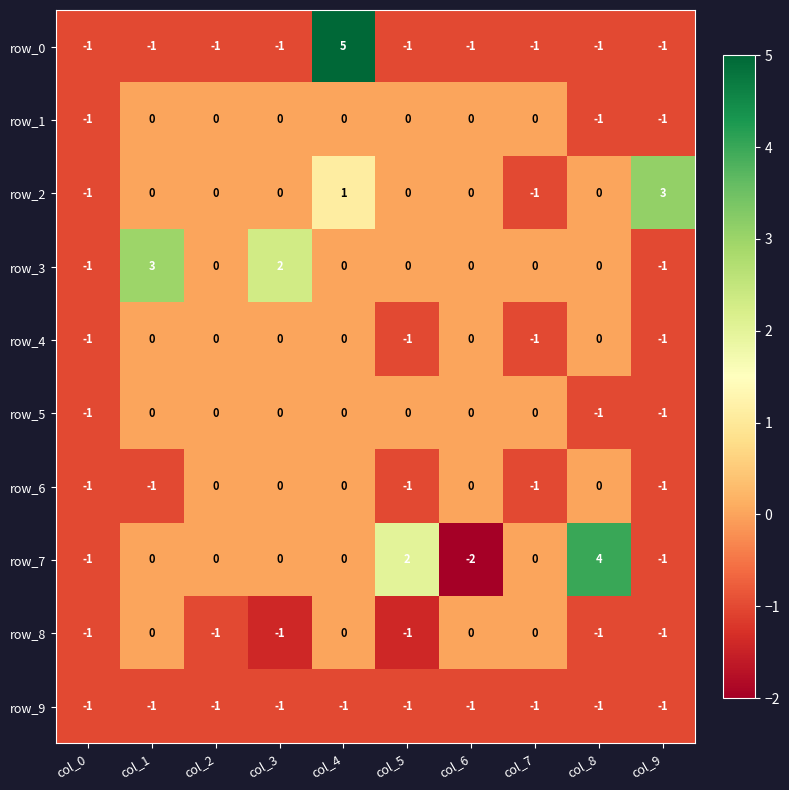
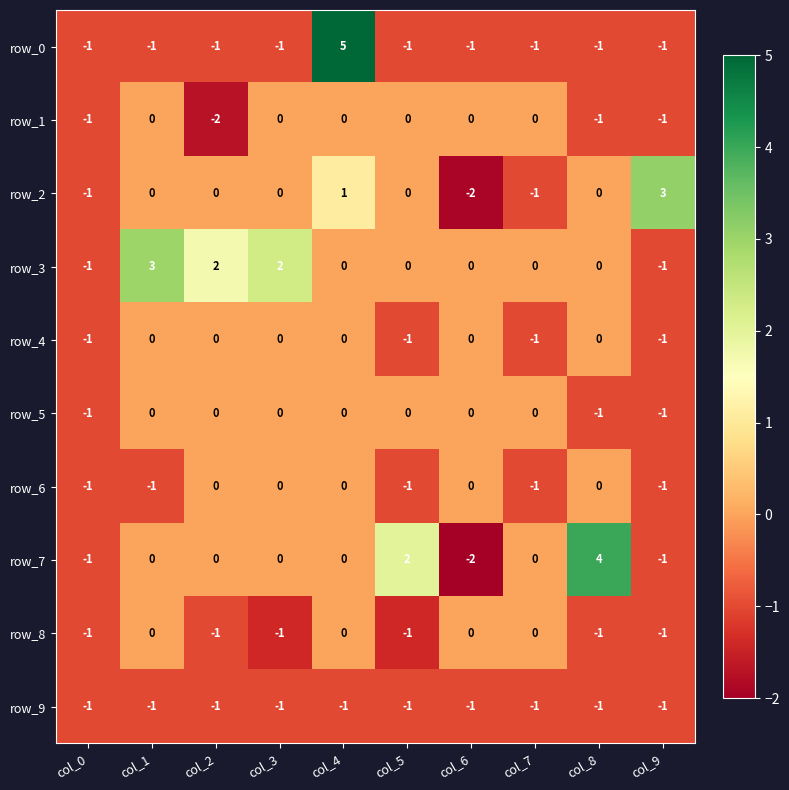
row_1, col_2: 0 -> -2
row_2, col_6: 0 -> -2
row_3, col_2: 0 -> 2
